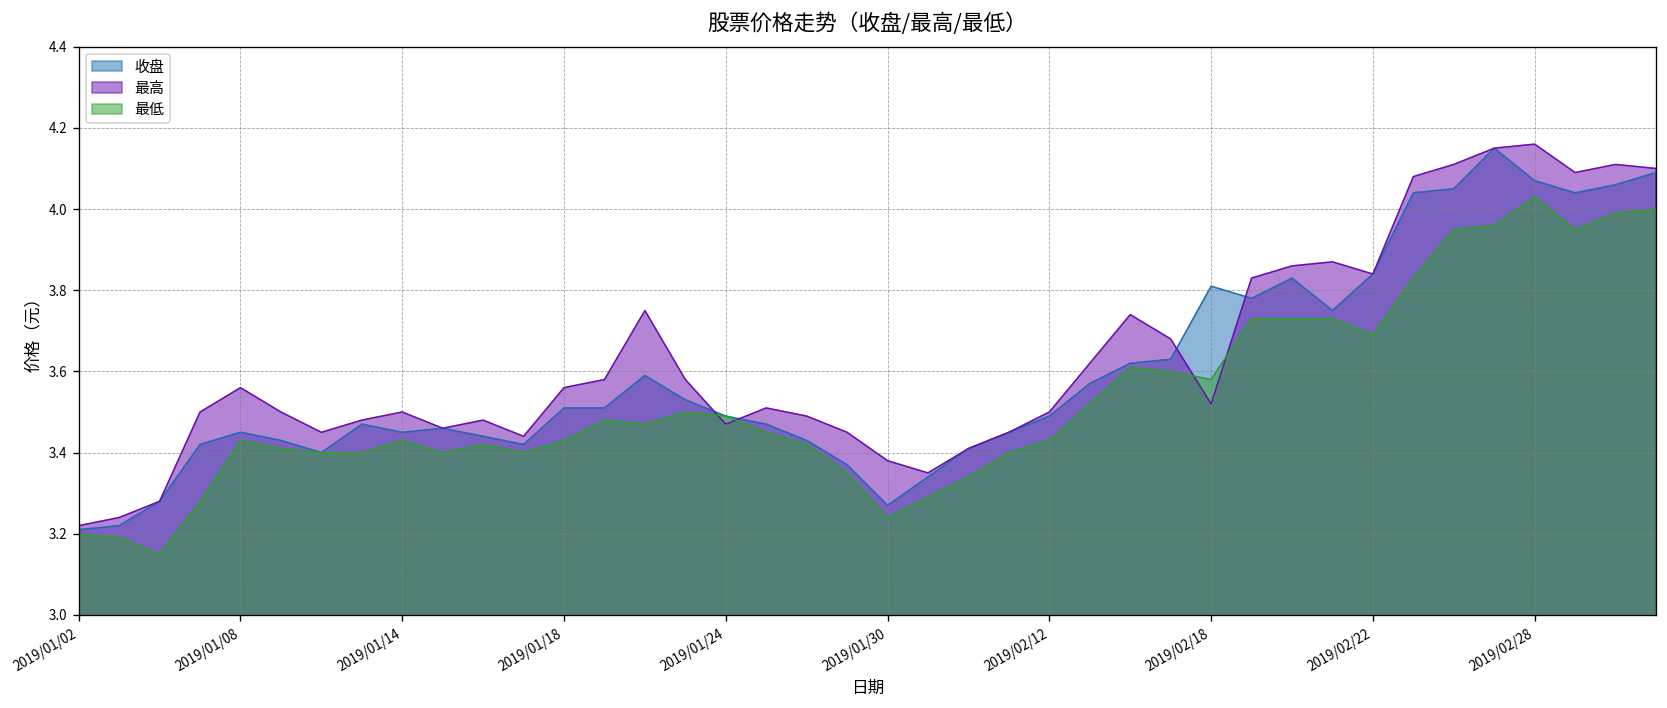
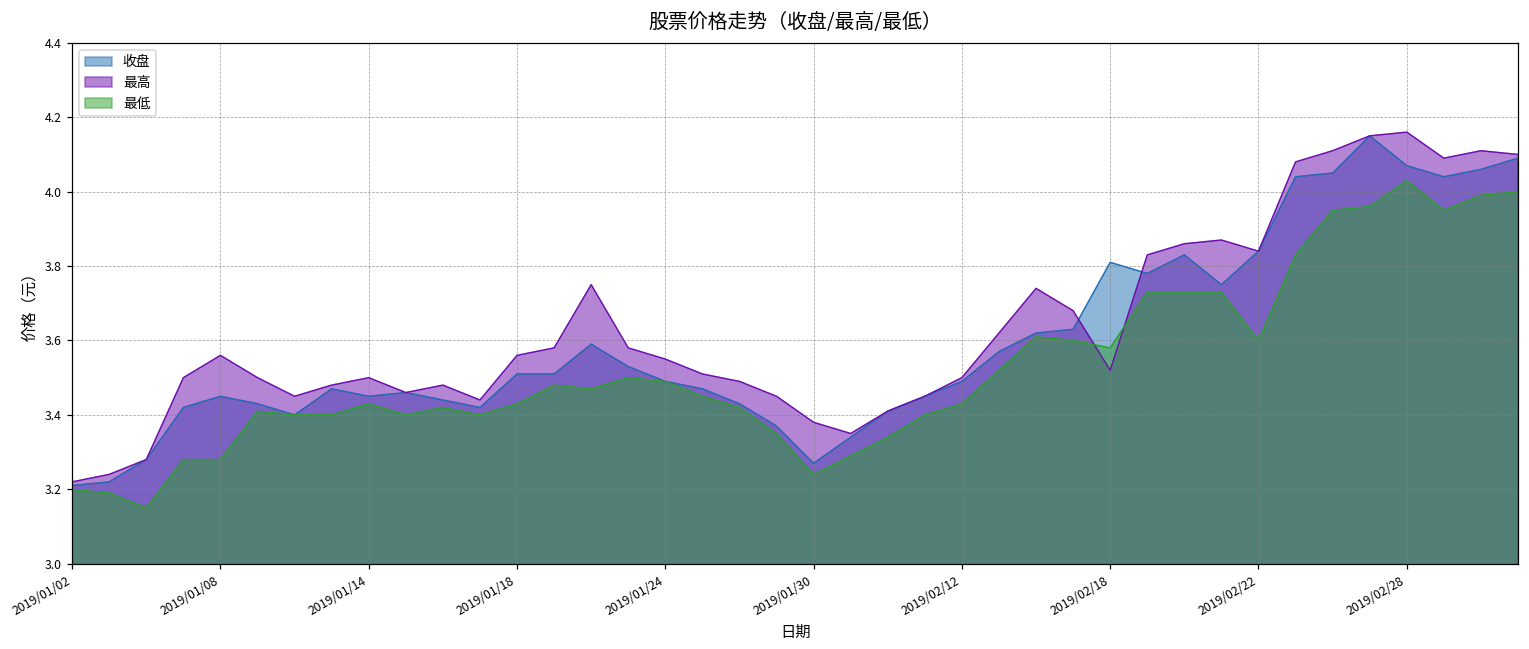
最低, 2019/01/08: 3.43 -> 3.28
最高, 2019/01/24: 3.47 -> 3.55
最低, 2019/02/22: 3.69 -> 3.60
